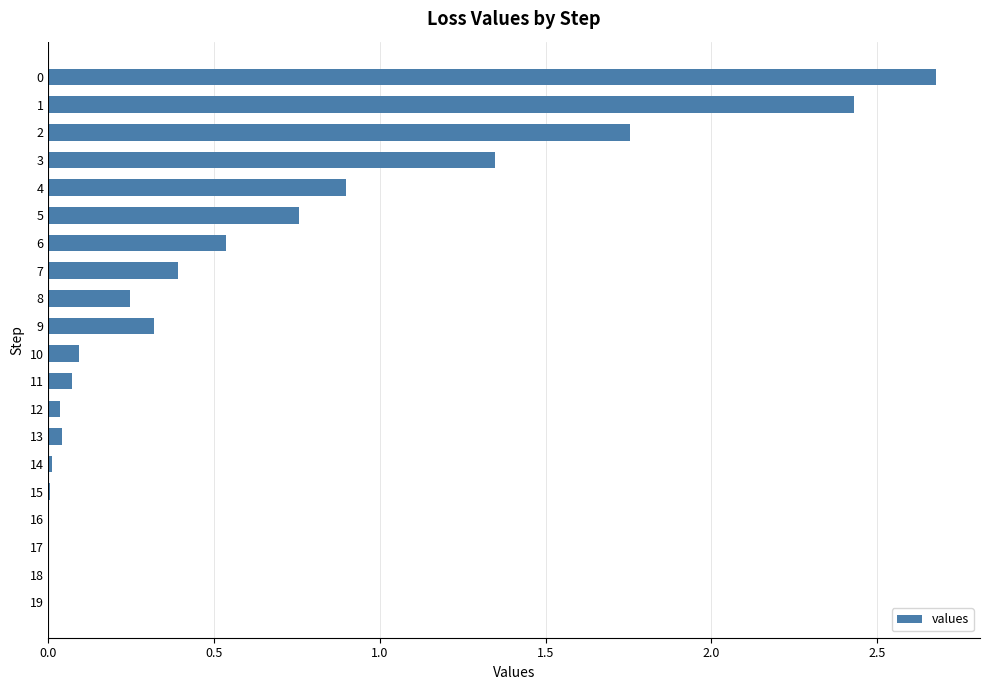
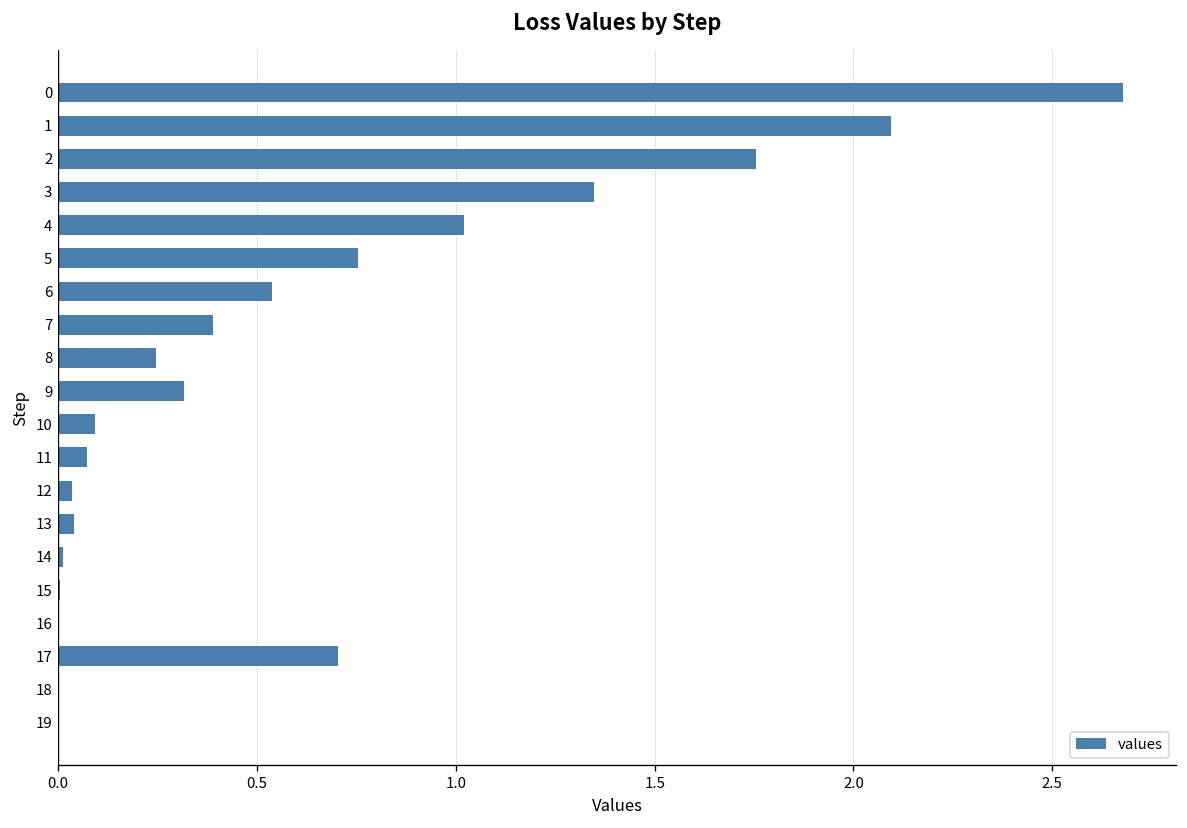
1: 2.43 -> 2.09
4: 0.90 -> 1.02
17: 0.00 -> 0.70
